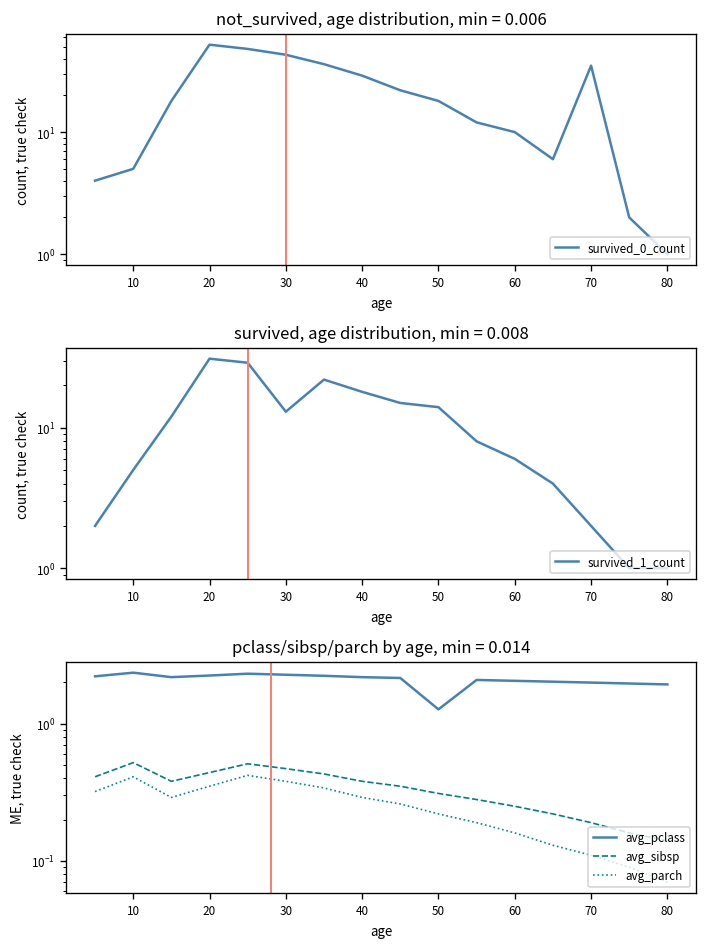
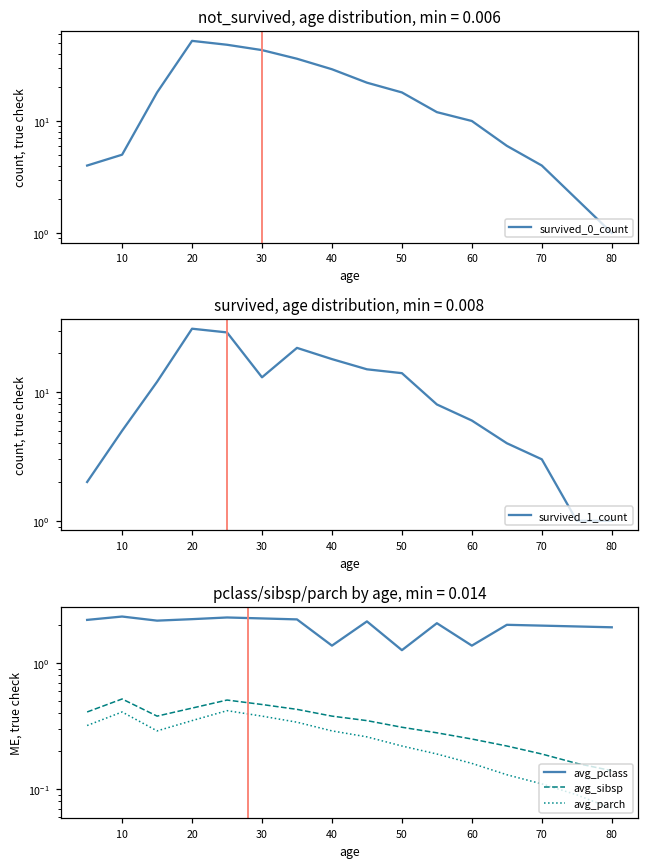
not_survived, age distribution, min = 0.006, 70: 35 -> 4
survived, age distribution, min = 0.008, 70: 2 -> 3
pclass/sibsp/parch by age, min = 0.014, avg_pclass, 40: 2.2 -> 1.4
pclass/sibsp/parch by age, min = 0.014, avg_pclass, 60: 2.1 -> 1.4
